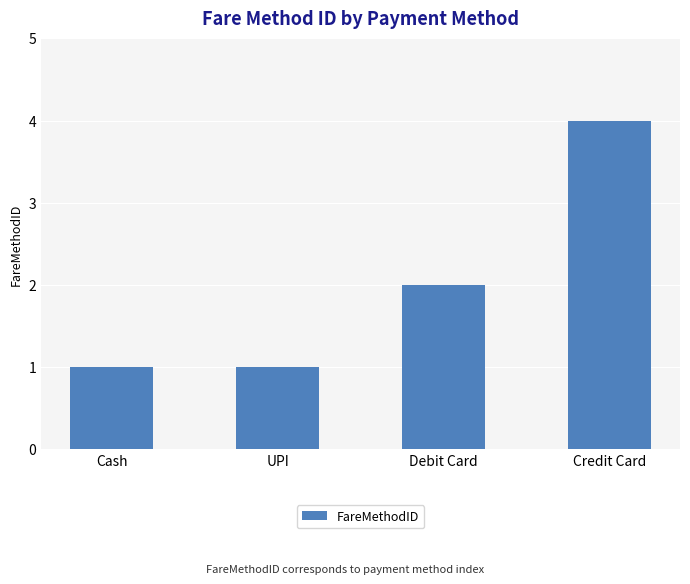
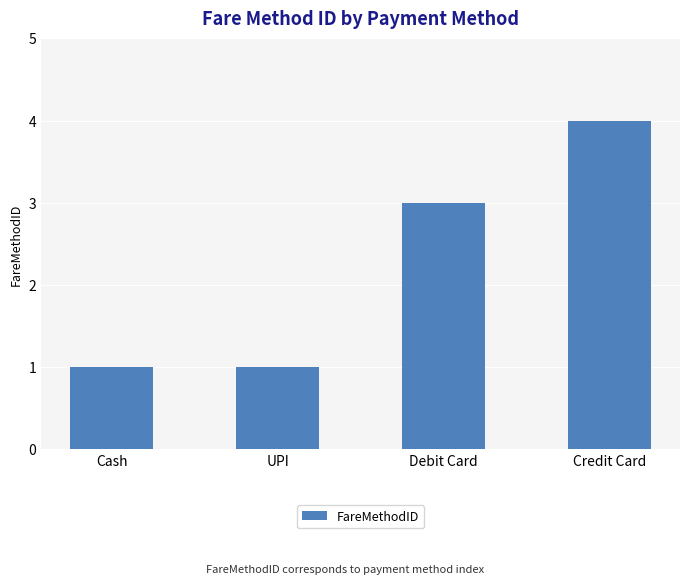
Debit Card: 2 -> 3
